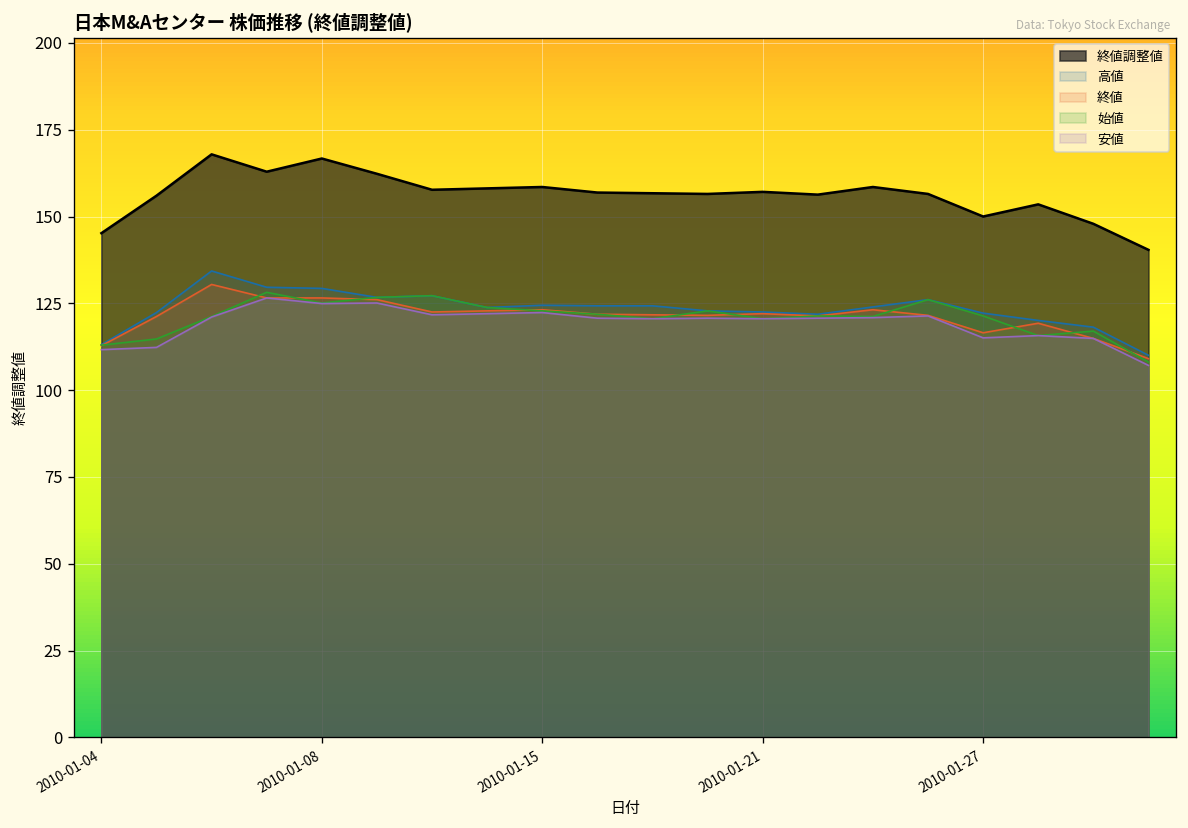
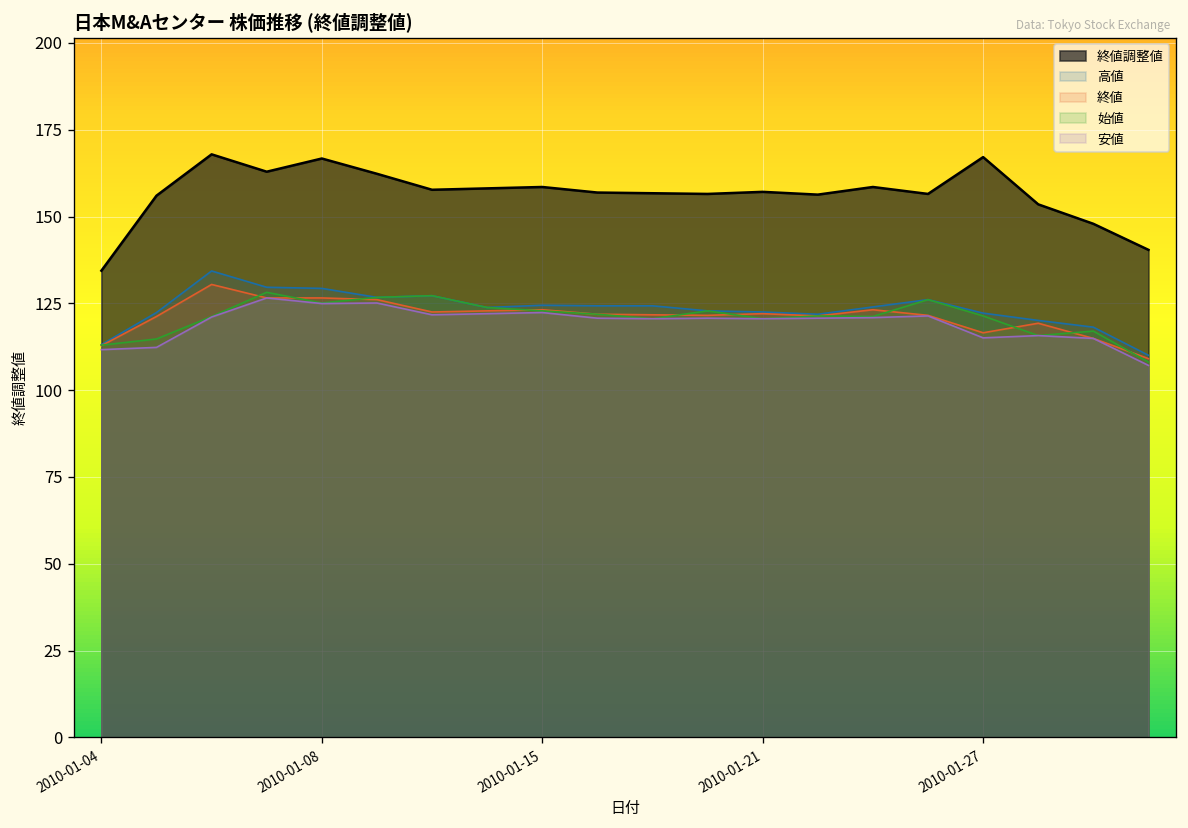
終値調整値, 2010-01-04: 145 -> 134
終値調整値, 2010-01-27: 150 -> 167
